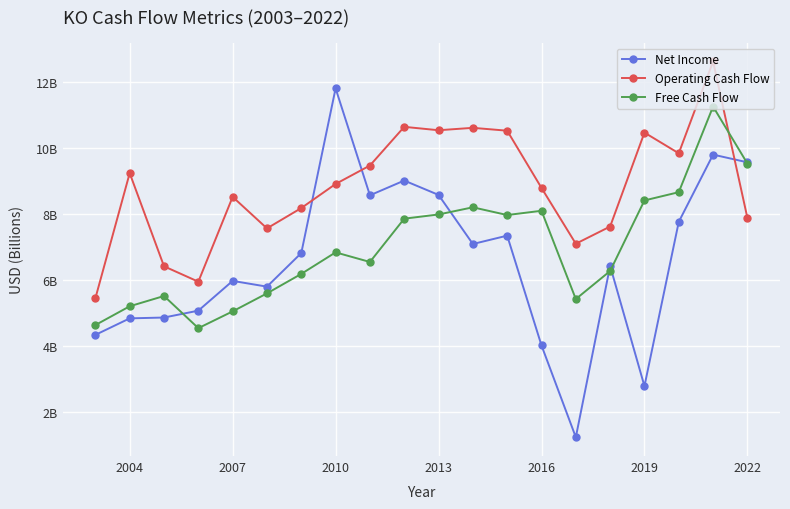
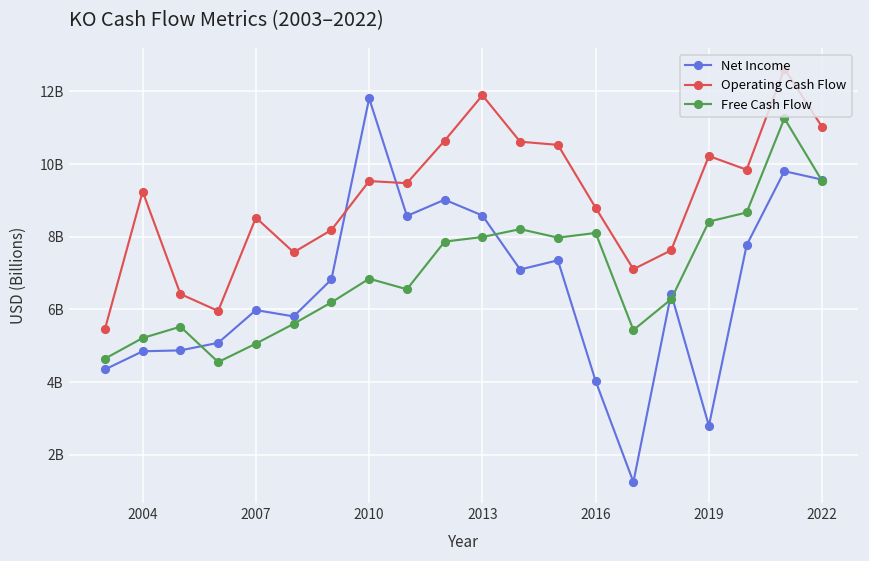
Operating Cash Flow, 2010: 8900000000 -> 9500000000
Operating Cash Flow, 2013: 10500000000 -> 11900000000
Operating Cash Flow, 2019: 10500000000 -> 10200000000
Operating Cash Flow, 2022: 7900000000 -> 11000000000
